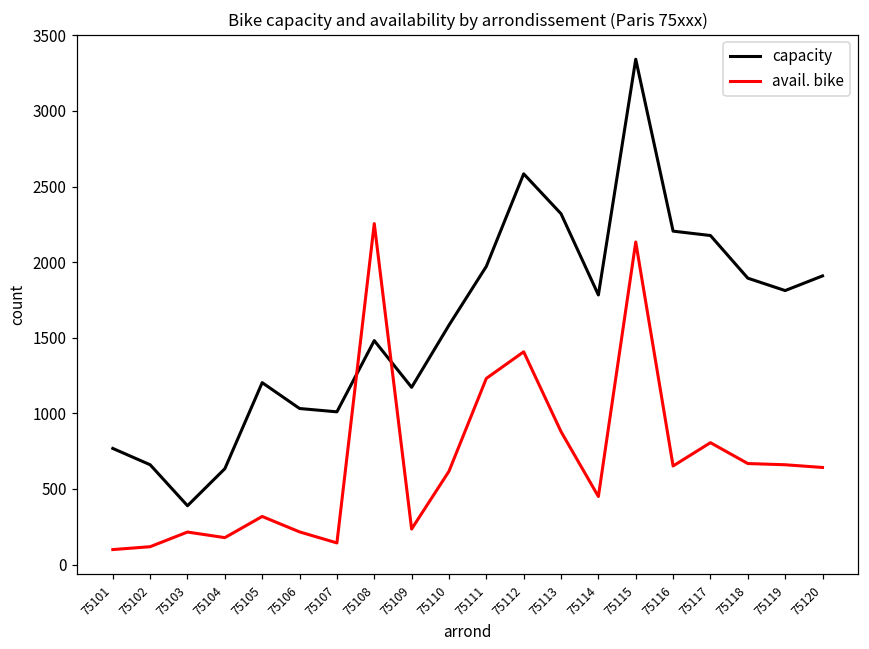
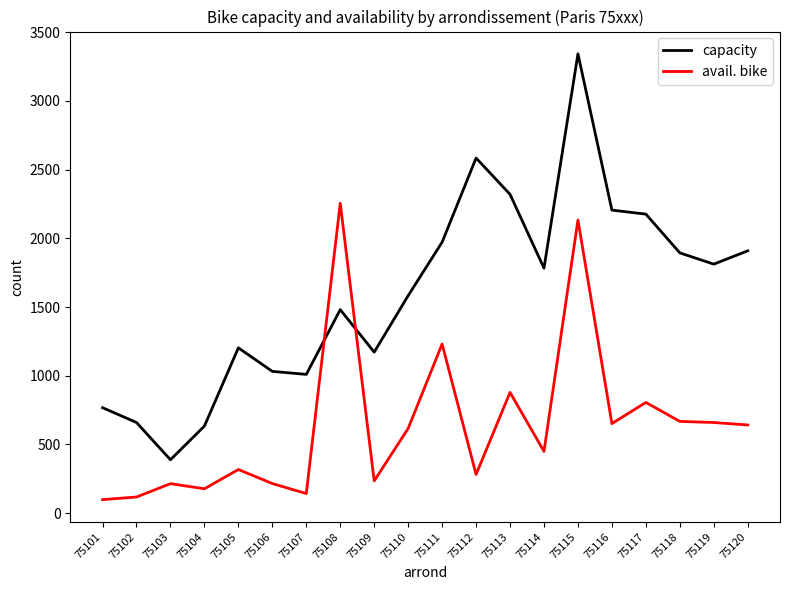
avail. bike, 75112: 1410 -> 280
